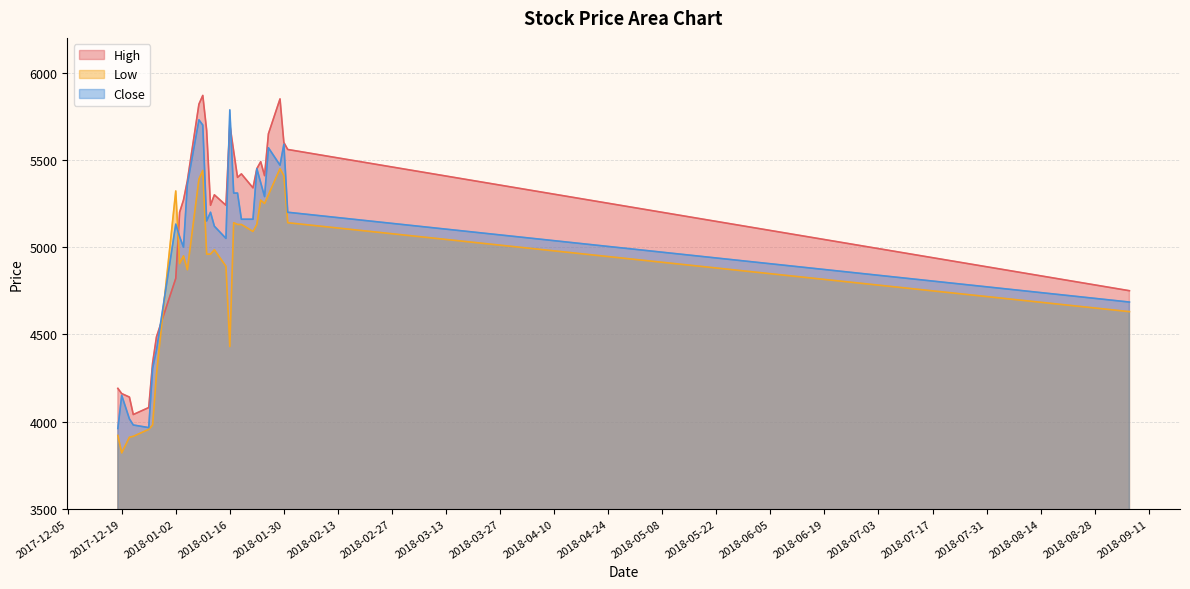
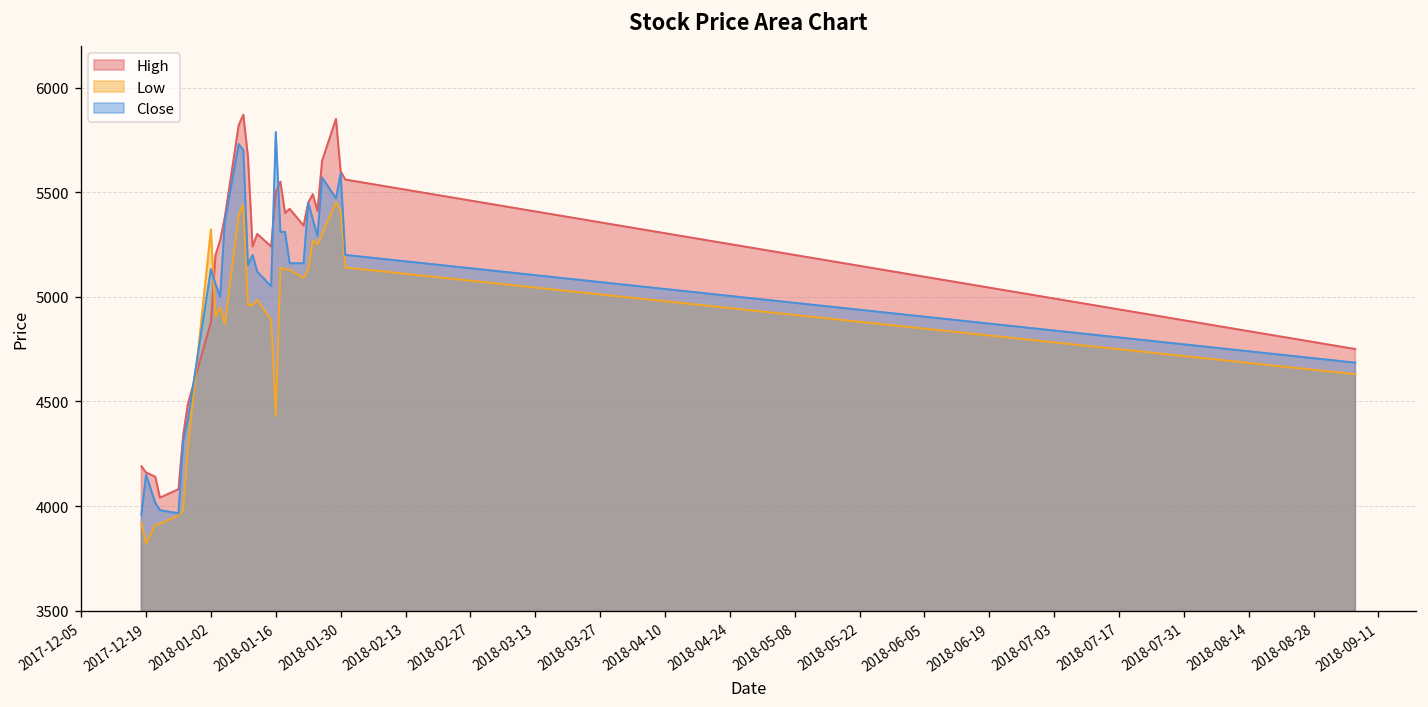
High, 2018-01-02: 4820 -> 4880
High, 2018-01-16: 5700 -> 5500
